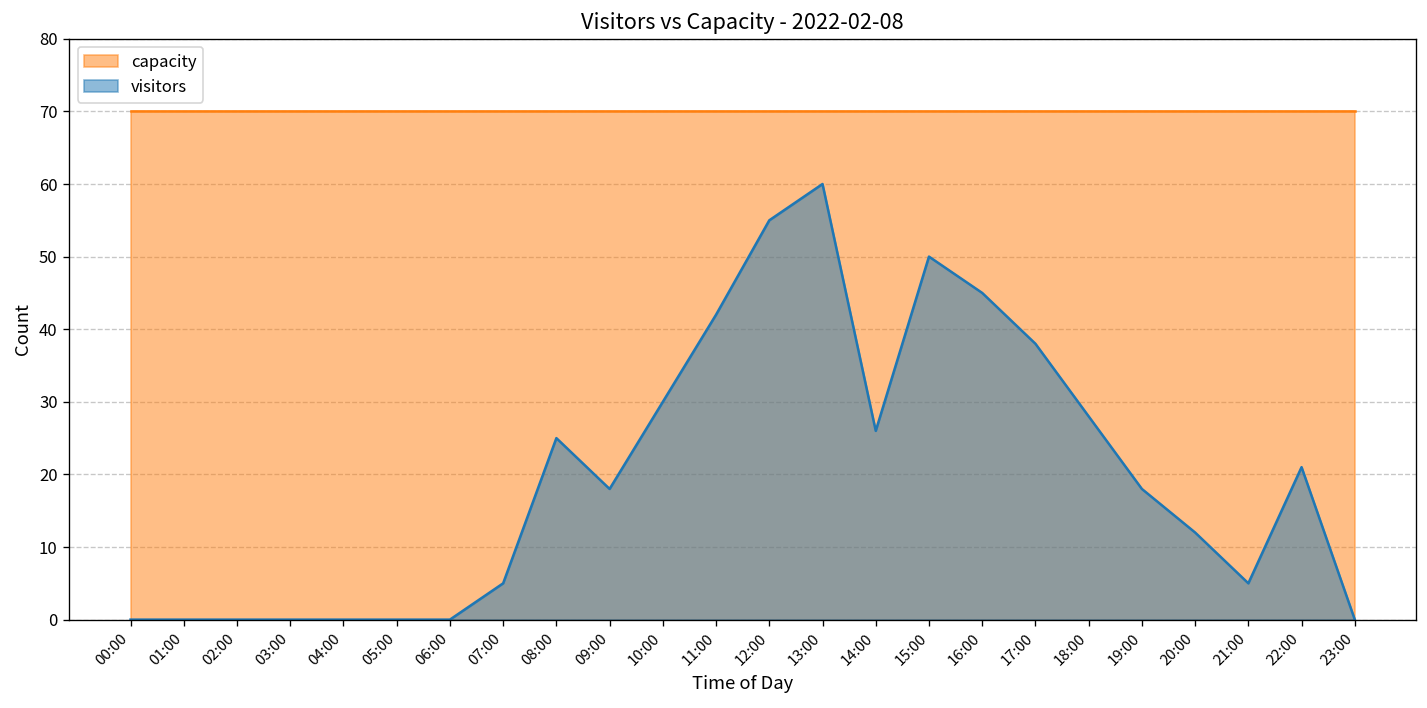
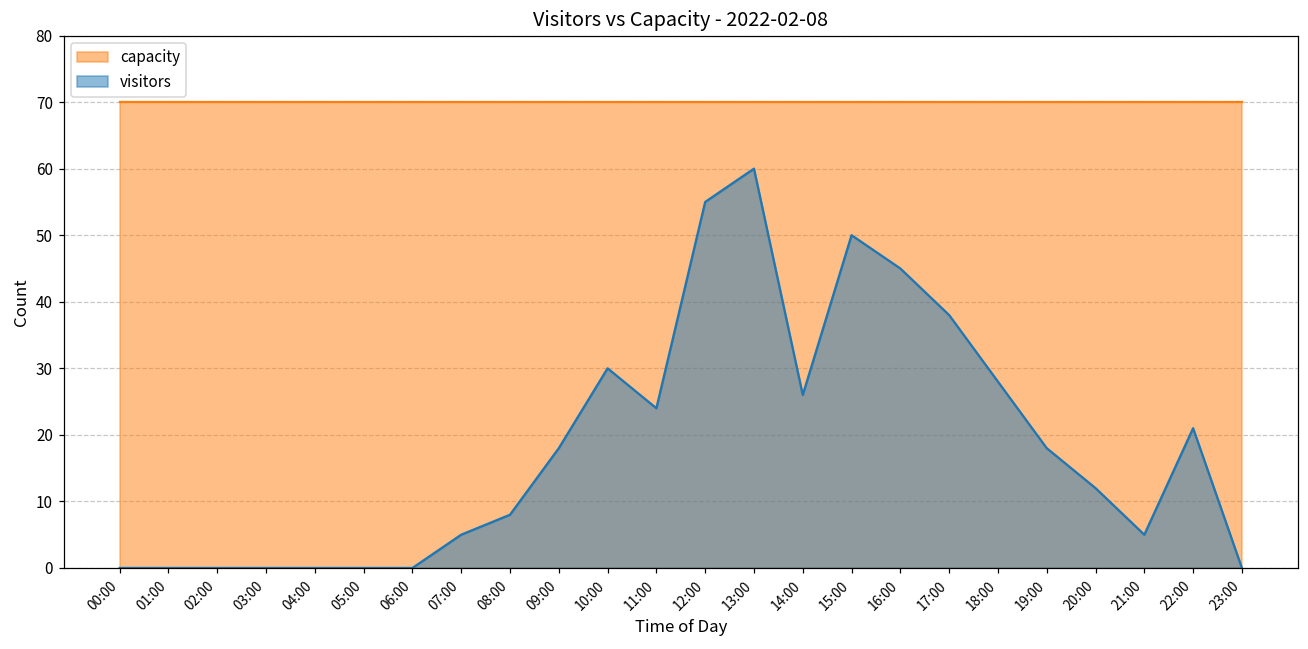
visitors, 08:00: 25 -> 8
visitors, 11:00: 42 -> 24
